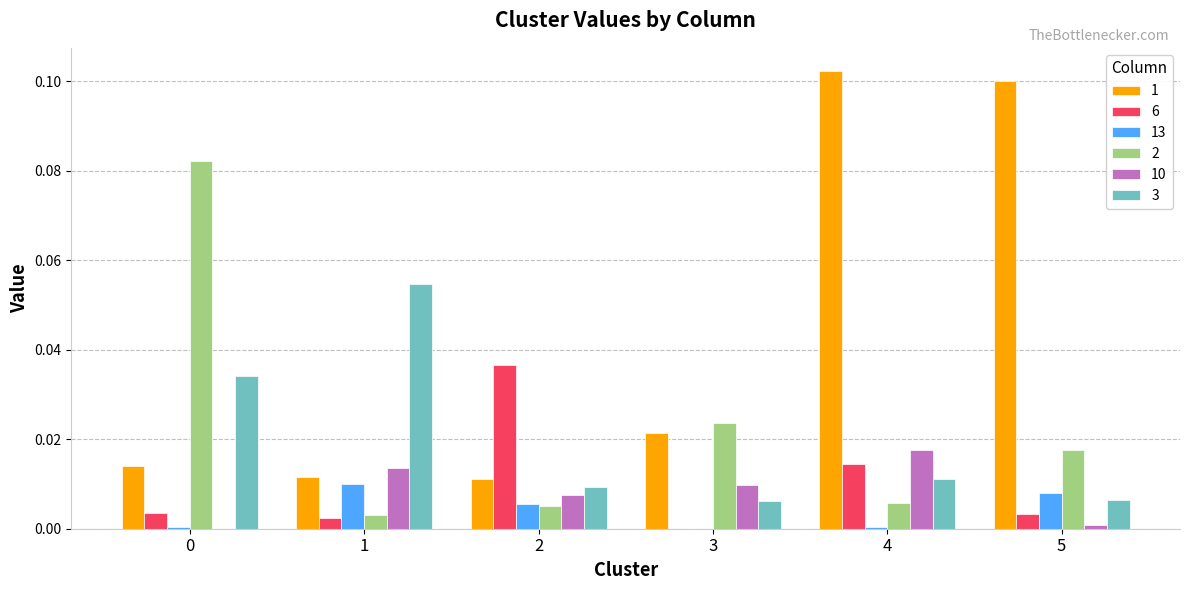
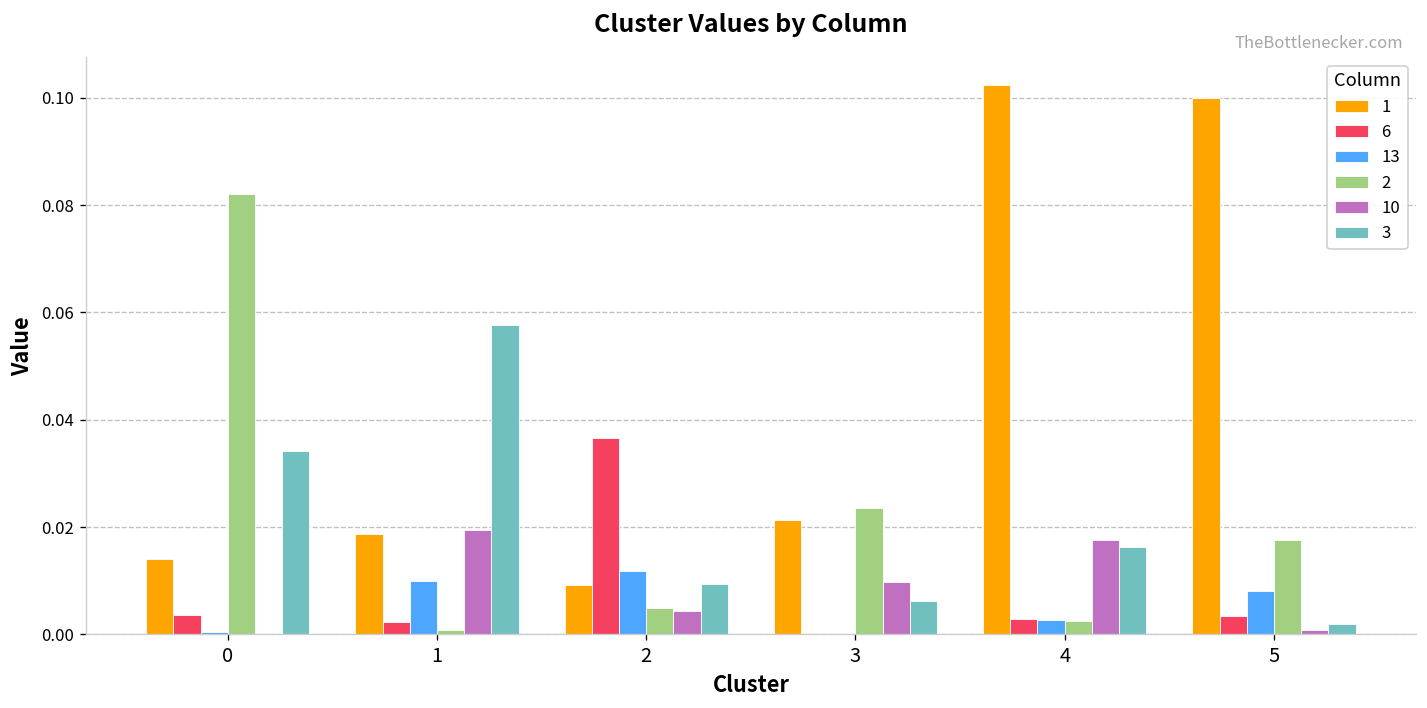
1, 1: 0.011 -> 0.019
2, 1: 0.003 -> 0.001
10, 1: 0.014 -> 0.020
3, 1: 0.055 -> 0.058
1, 2: 0.011 -> 0.009
13, 2: 0.005 -> 0.012
10, 2: 0.008 -> 0.004
6, 4: 0.015 -> 0.003
13, 4: 0.000 -> 0.003
2, 4: 0.006 -> 0.002
3, 4: 0.011 -> 0.016
3, 5: 0.006 -> 0.002
